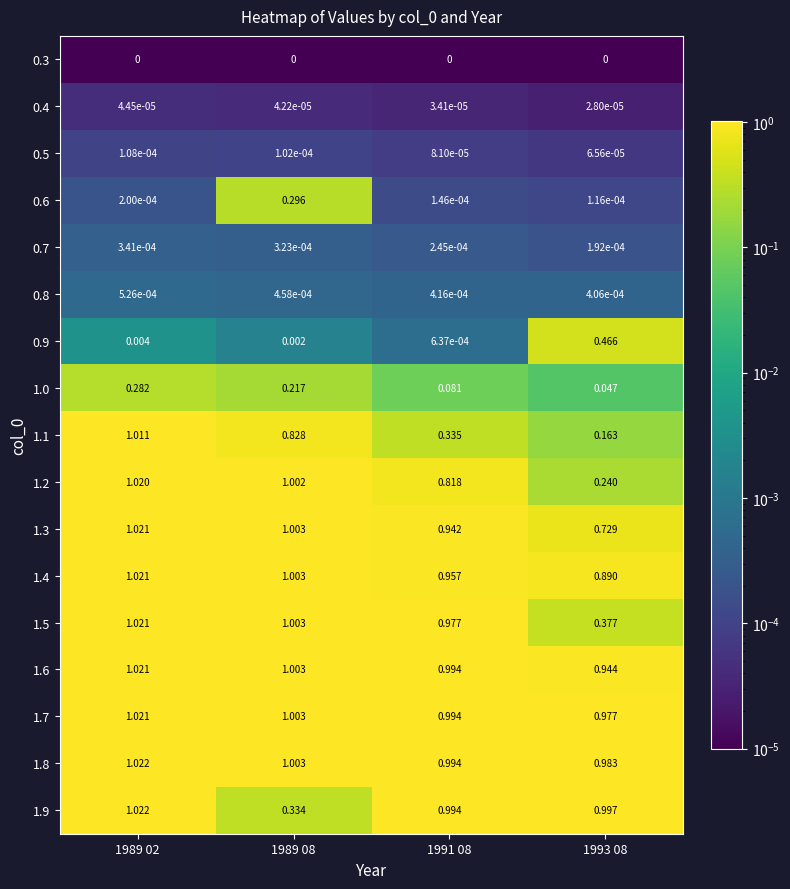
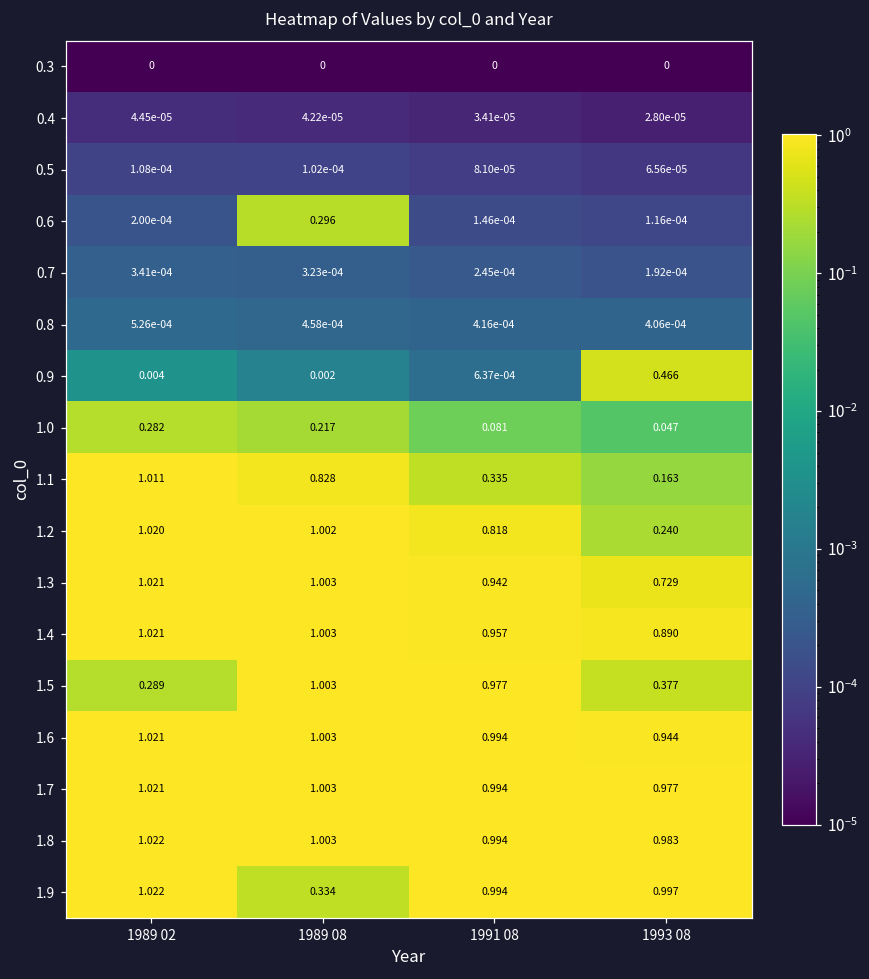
1.5, 1989 02: 1.021 -> 0.289
